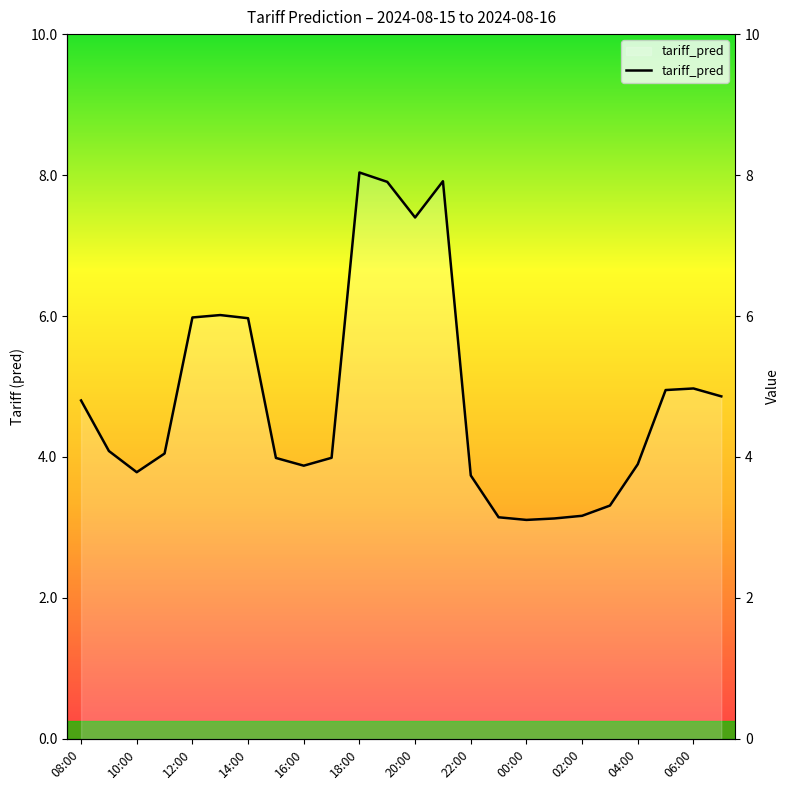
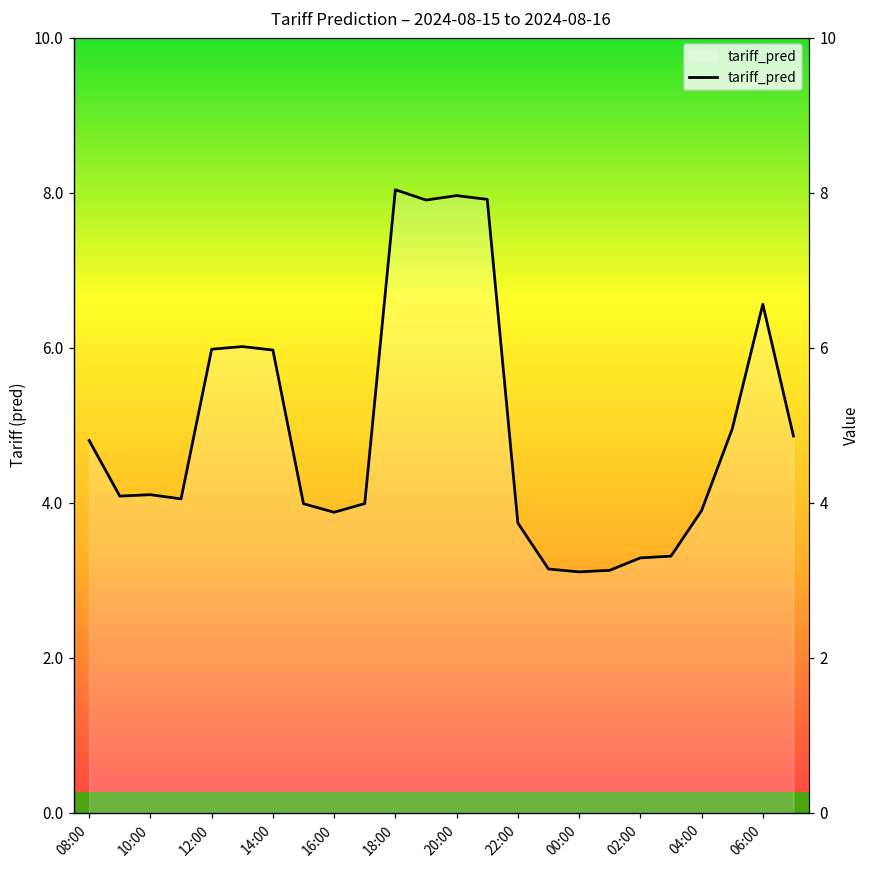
10:00: 3.8 -> 4.1
20:00: 7.4 -> 8.0
02:00: 3.2 -> 3.3
06:00: 5.0 -> 6.6
